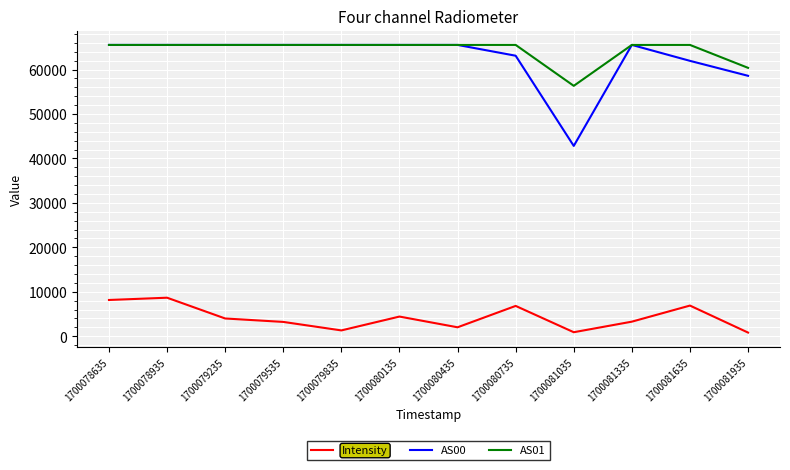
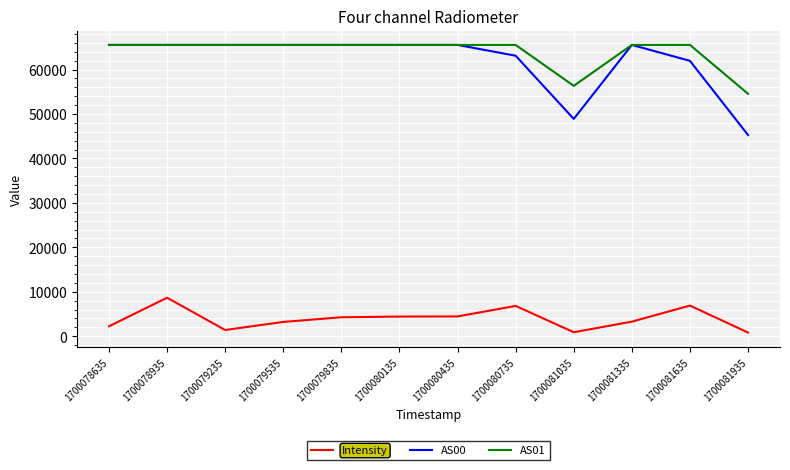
Intensity, 1700078635: 8000 -> 2000
Intensity, 1700079235: 4000 -> 1000
Intensity, 1700079835: 1000 -> 4000
Intensity, 1700080435: 2000 -> 4000
AS00, 1700081035: 43000 -> 49000
AS00, 1700081935: 59000 -> 45000
AS01, 1700081935: 60000 -> 55000
